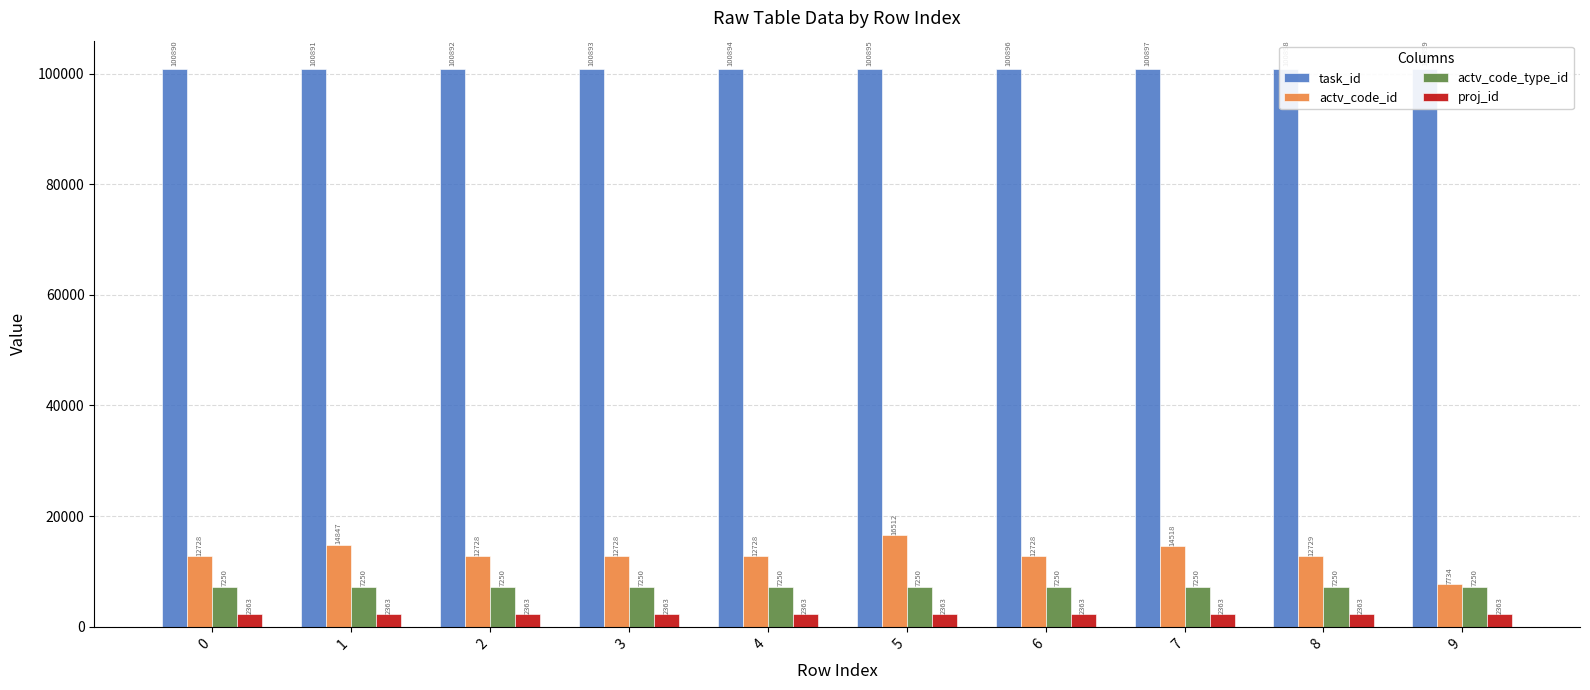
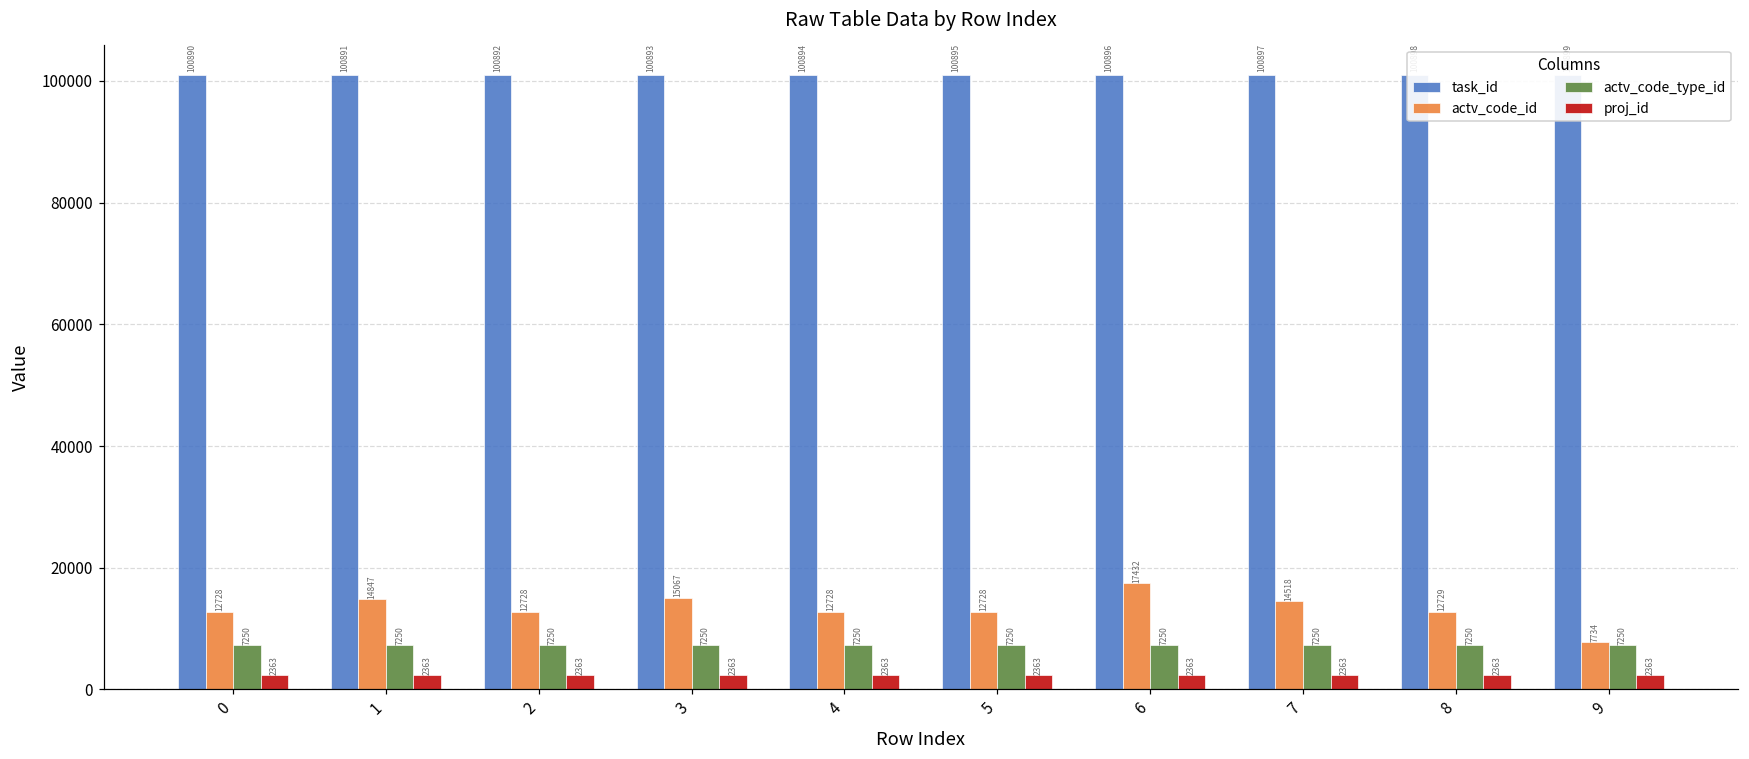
actv_code_id, 3: 12728 -> 15067
actv_code_id, 5: 16512 -> 12728
actv_code_id, 6: 12728 -> 17432
